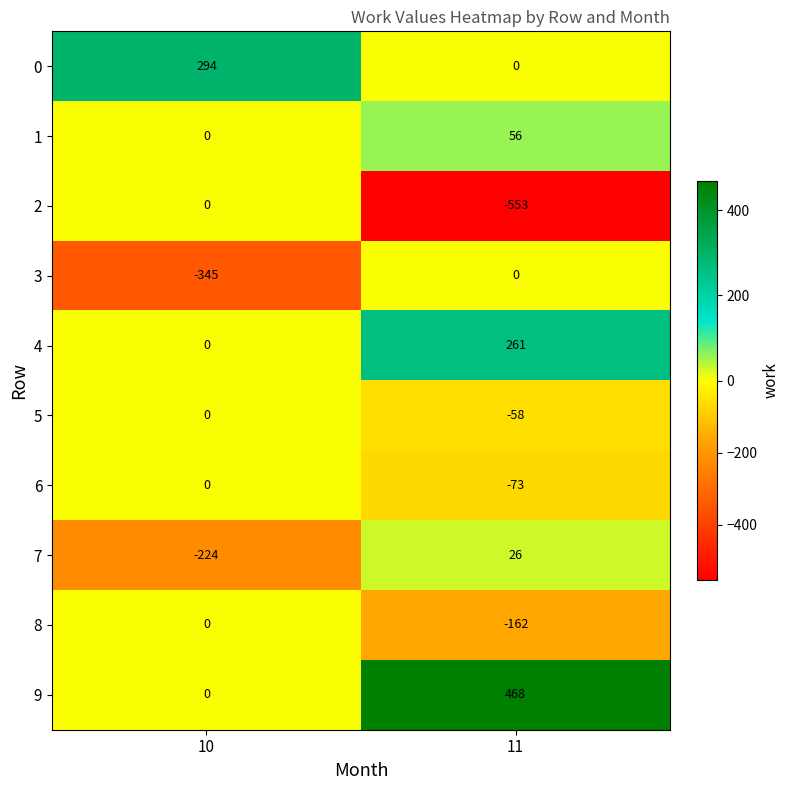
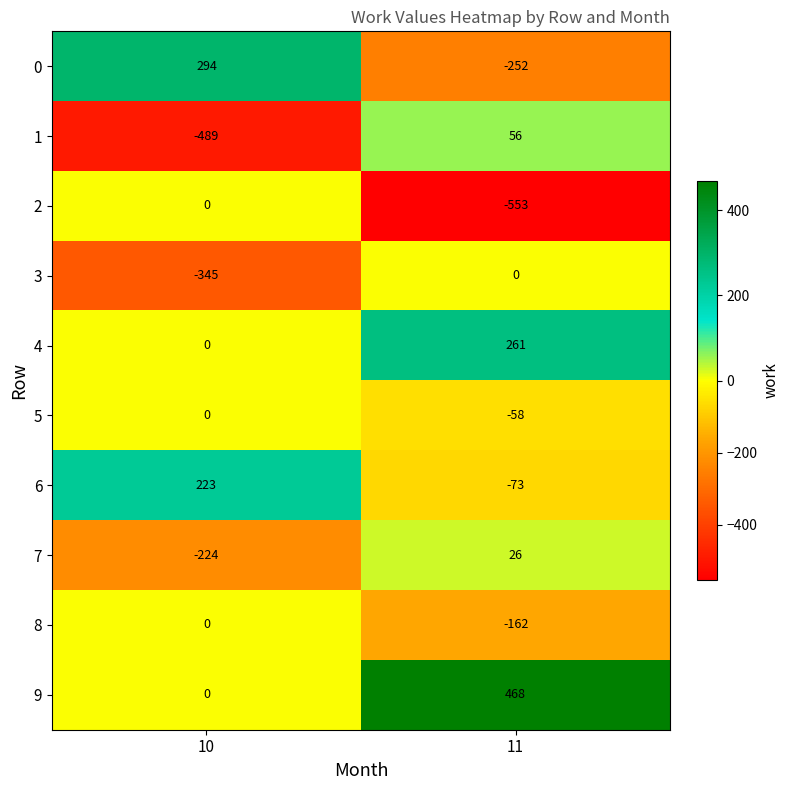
0, 11: 0 -> -252
1, 10: 0 -> -489
6, 10: 0 -> 223
